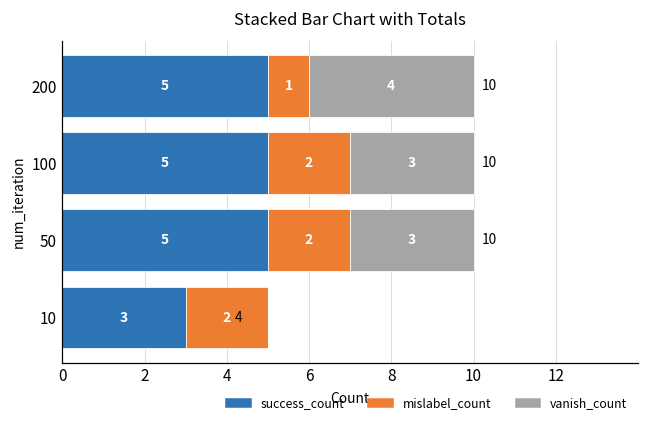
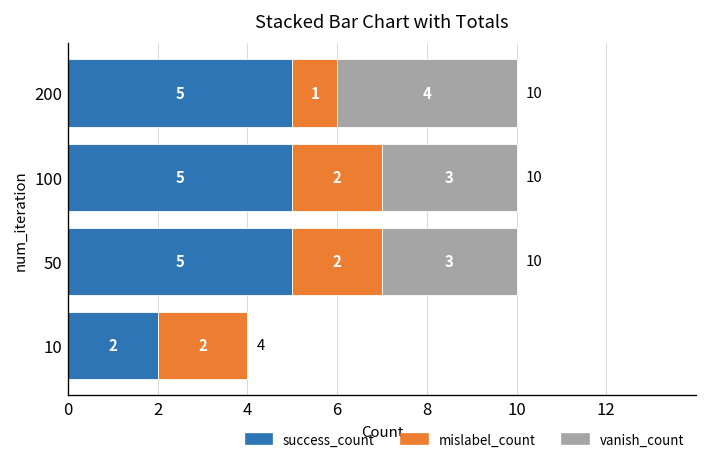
success_count, 10: 3 -> 2
